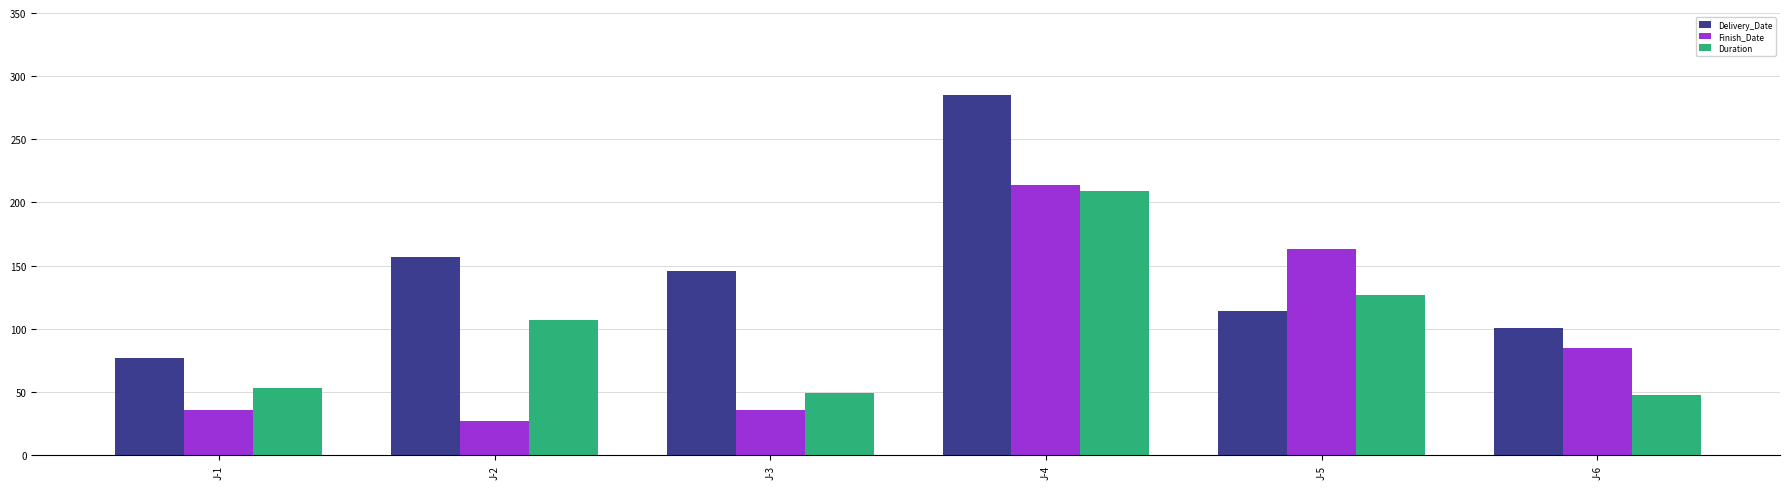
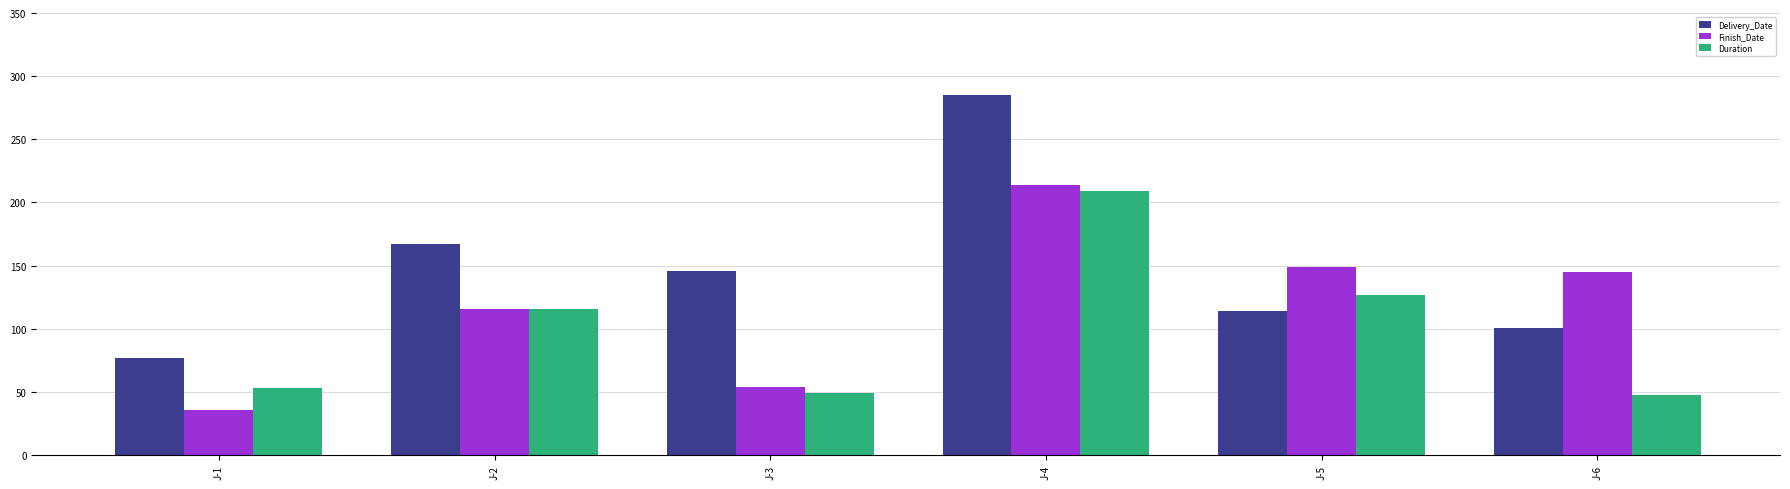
Delivery_Date, J-2: 157 -> 167
Finish_Date, J-2: 27 -> 116
Duration, J-2: 107 -> 116
Finish_Date, J-3: 36 -> 54
Finish_Date, J-5: 163 -> 149
Finish_Date, J-6: 85 -> 145
